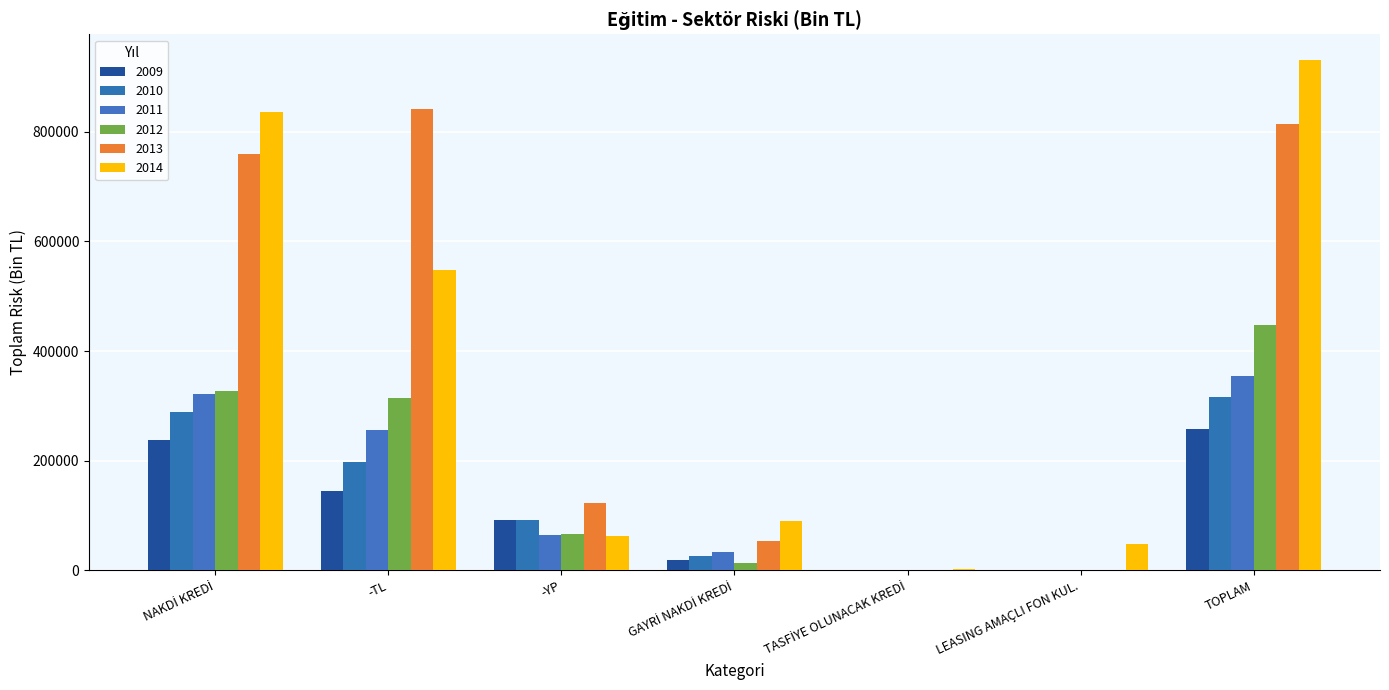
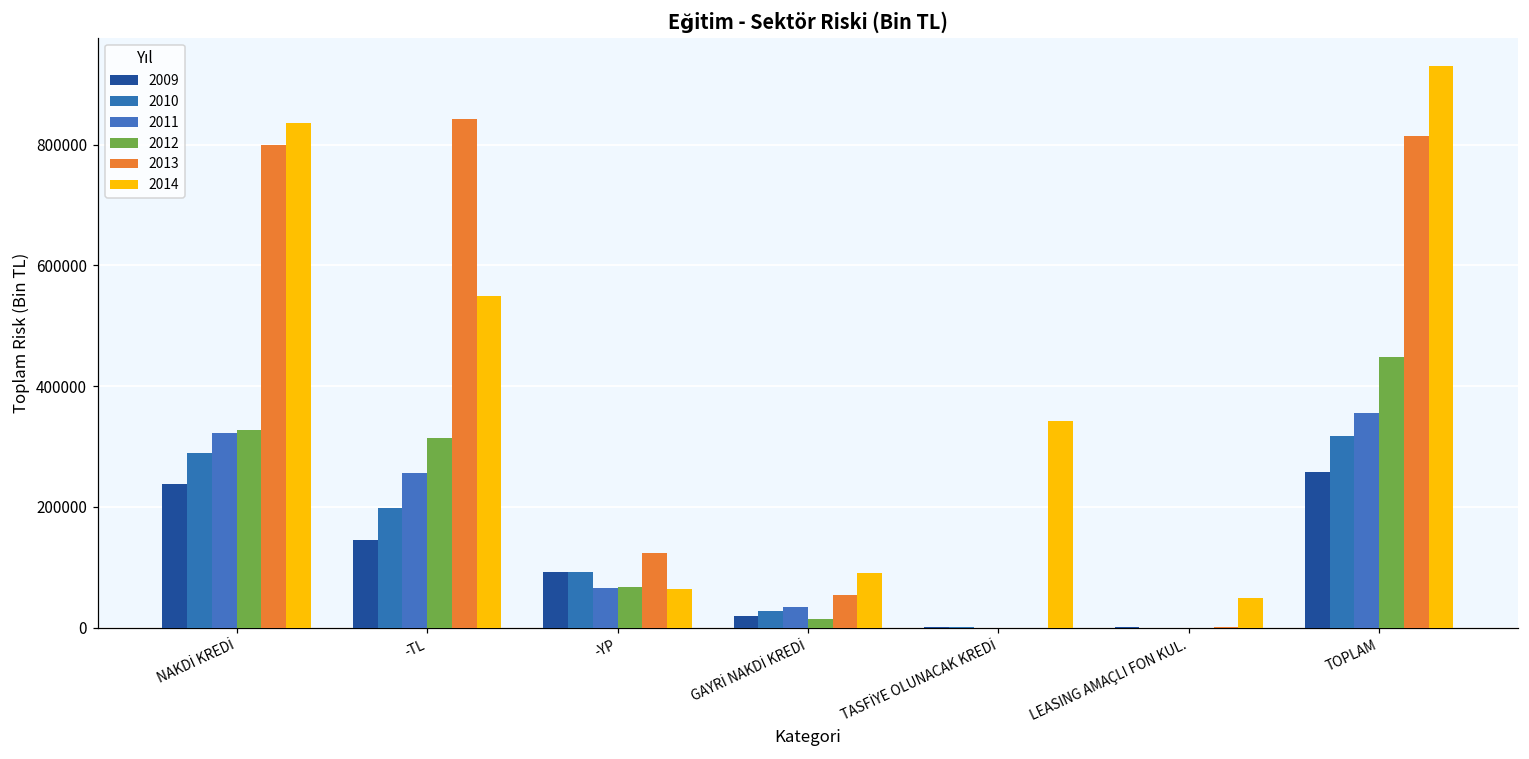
2013, NAKDİ KREDİ: 760000 -> 800000
2014, TASFİYE OLUNACAK KREDİ: 0 -> 340000
